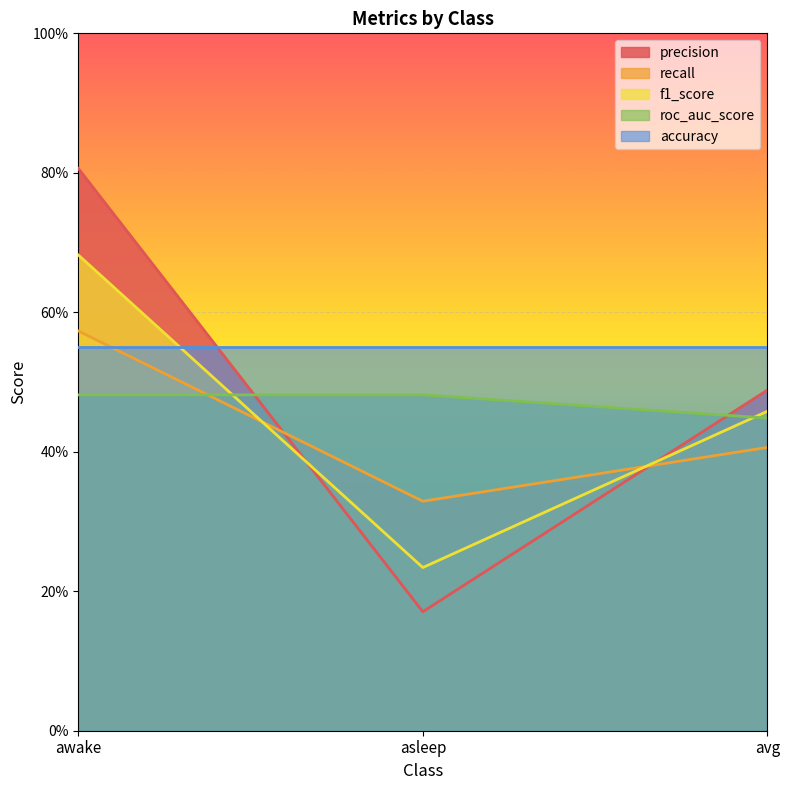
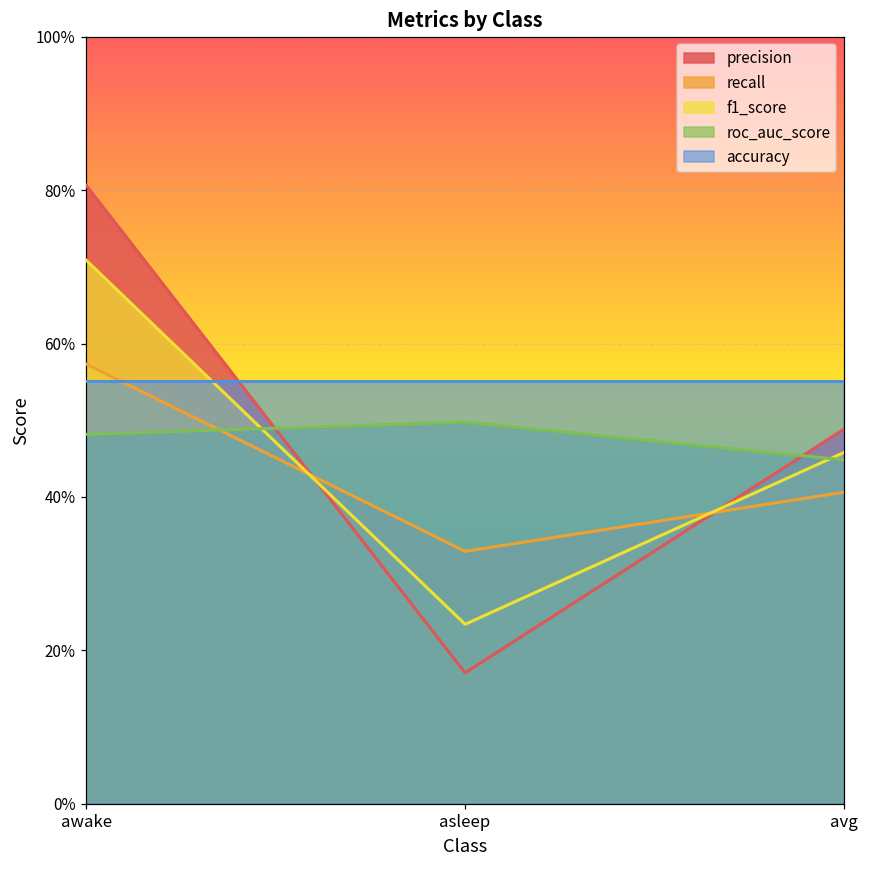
f1_score, awake: 68% -> 71%
roc_auc_score, asleep: 48% -> 50%
